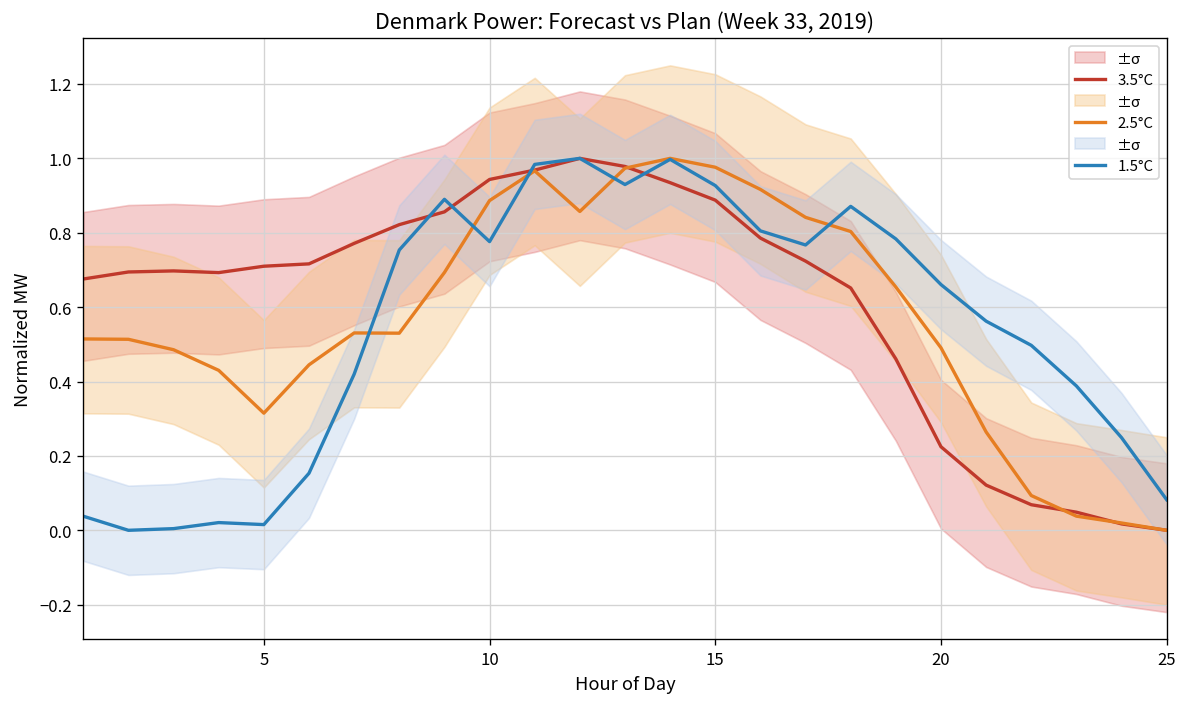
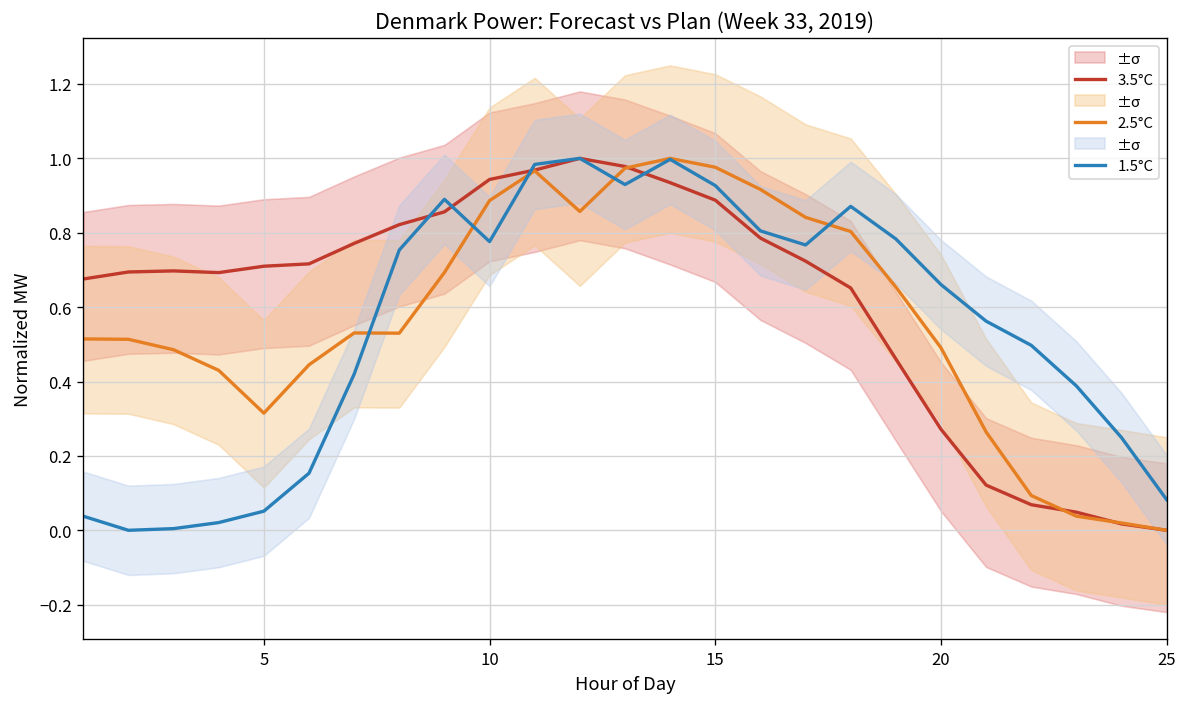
1.5°C, 5: 0.02 -> 0.05
3.5°C, 20: 0.22 -> 0.27
